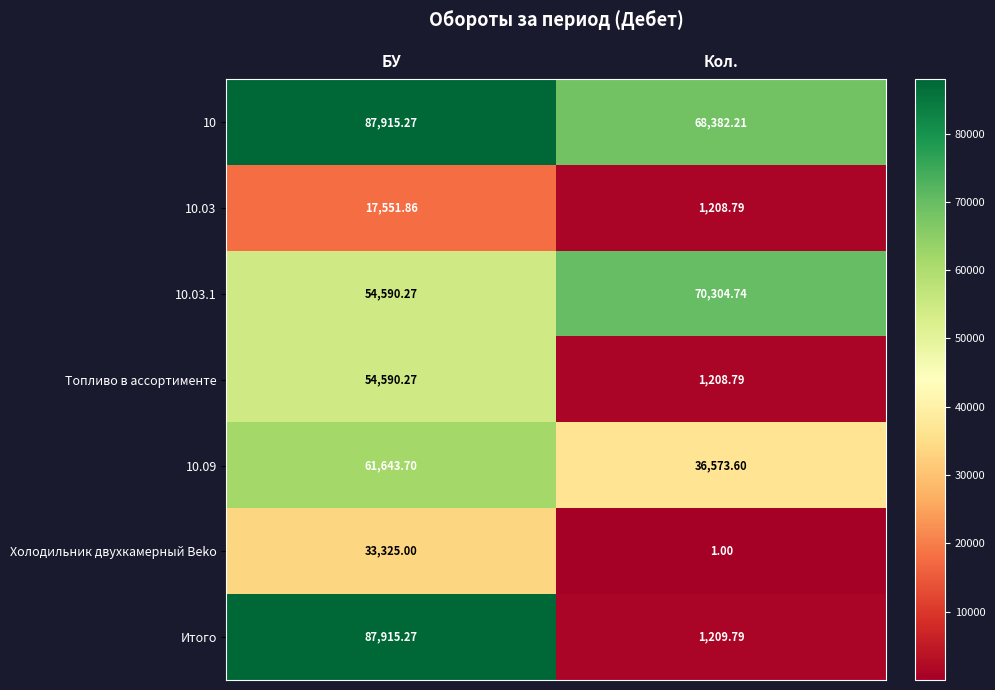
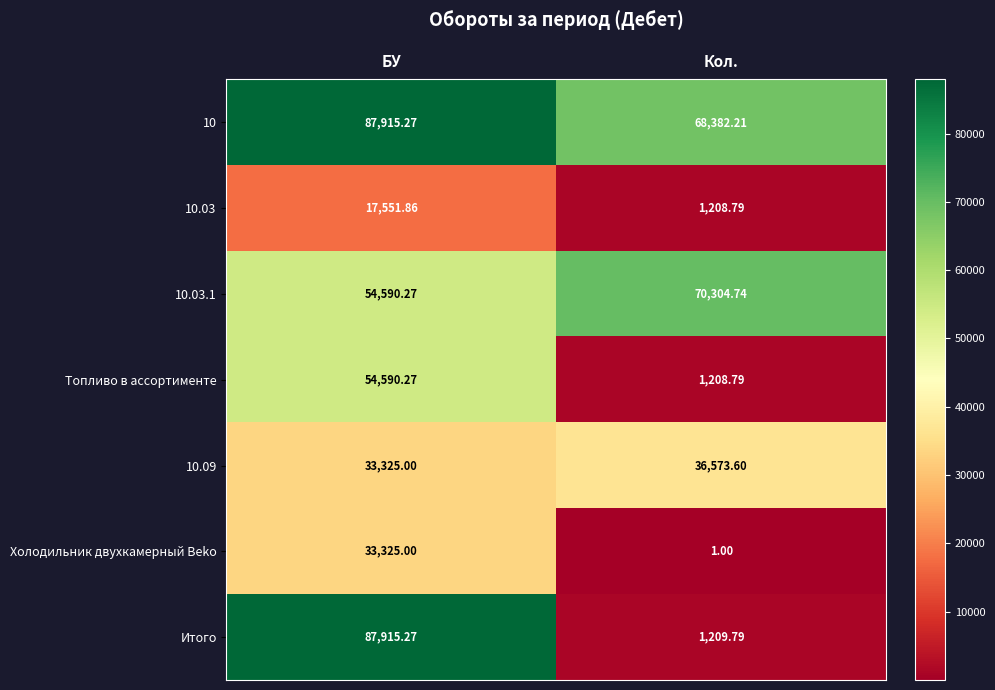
10.09, БУ: 61,643.70 -> 33,325.00
